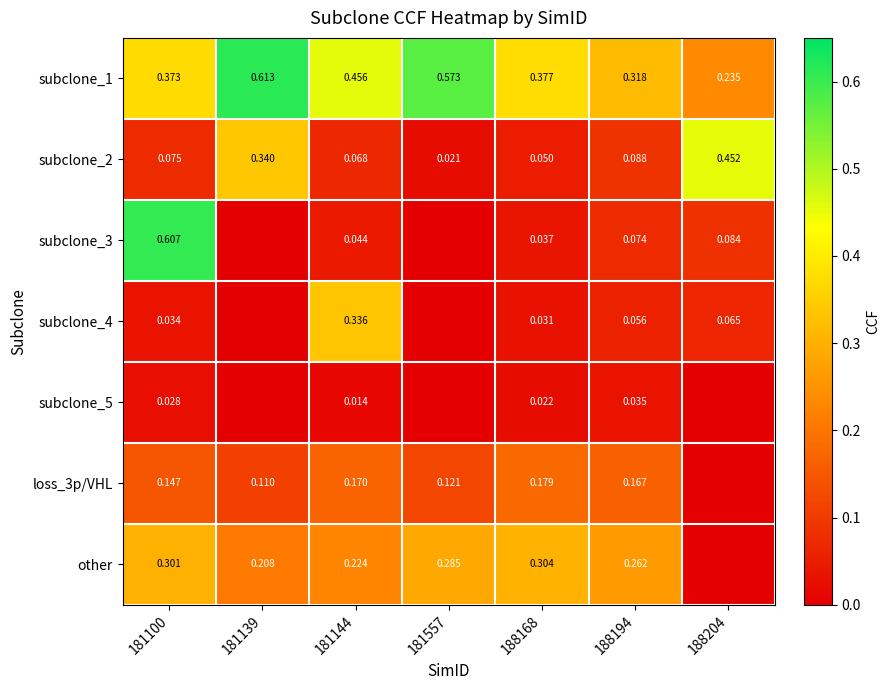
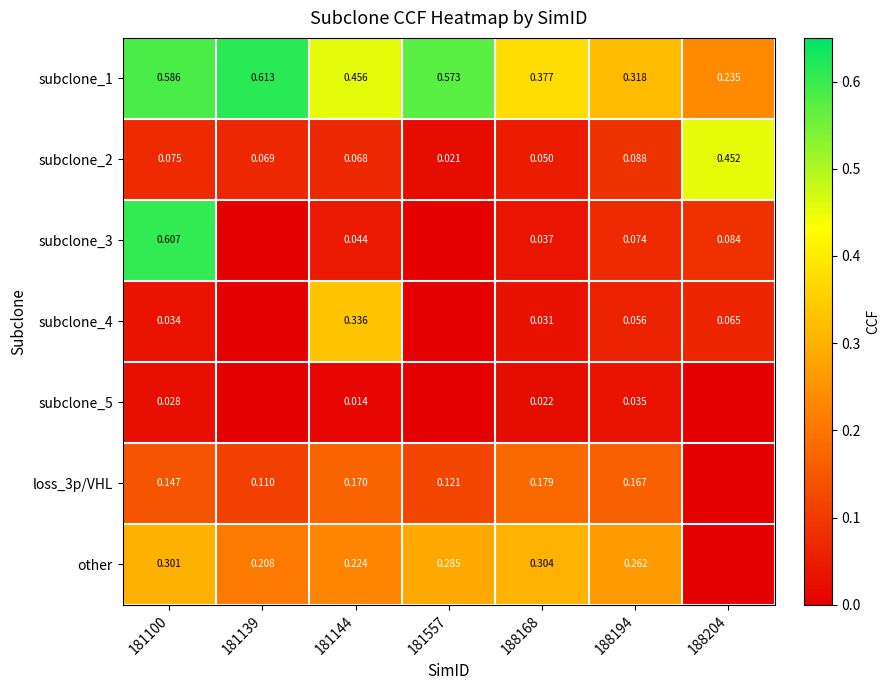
subclone_1, 181100: 0.373 -> 0.586
subclone_2, 181139: 0.340 -> 0.069
